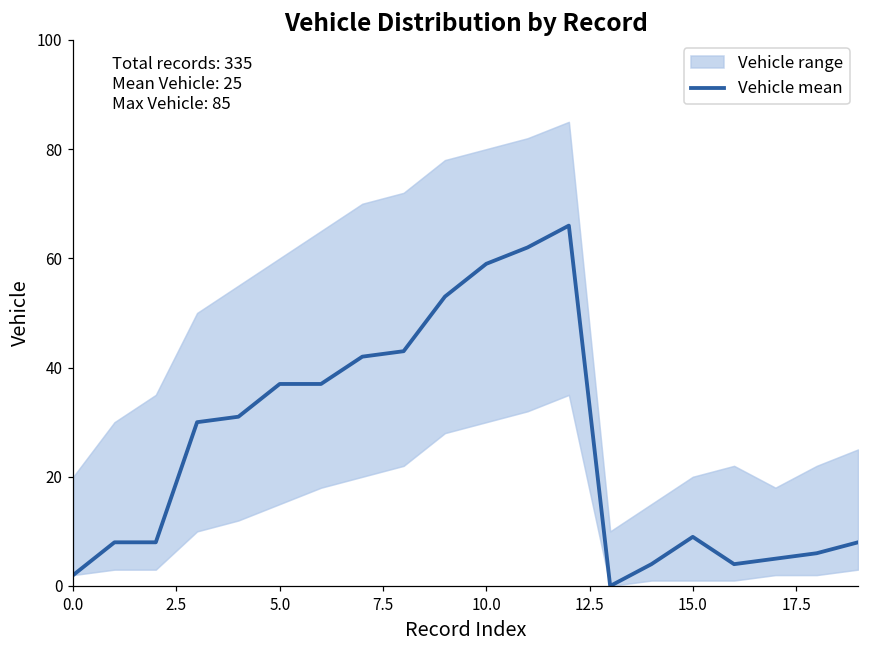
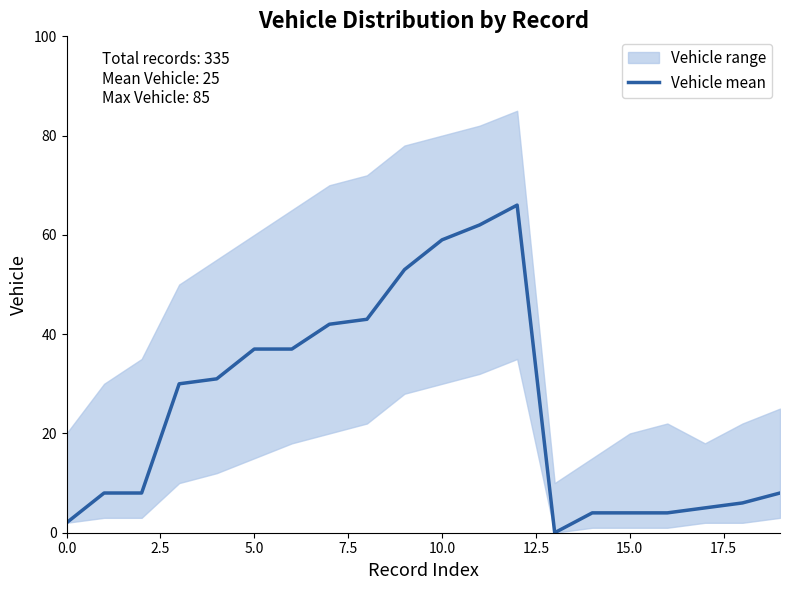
Vehicle mean, 15.0: 9 -> 4
